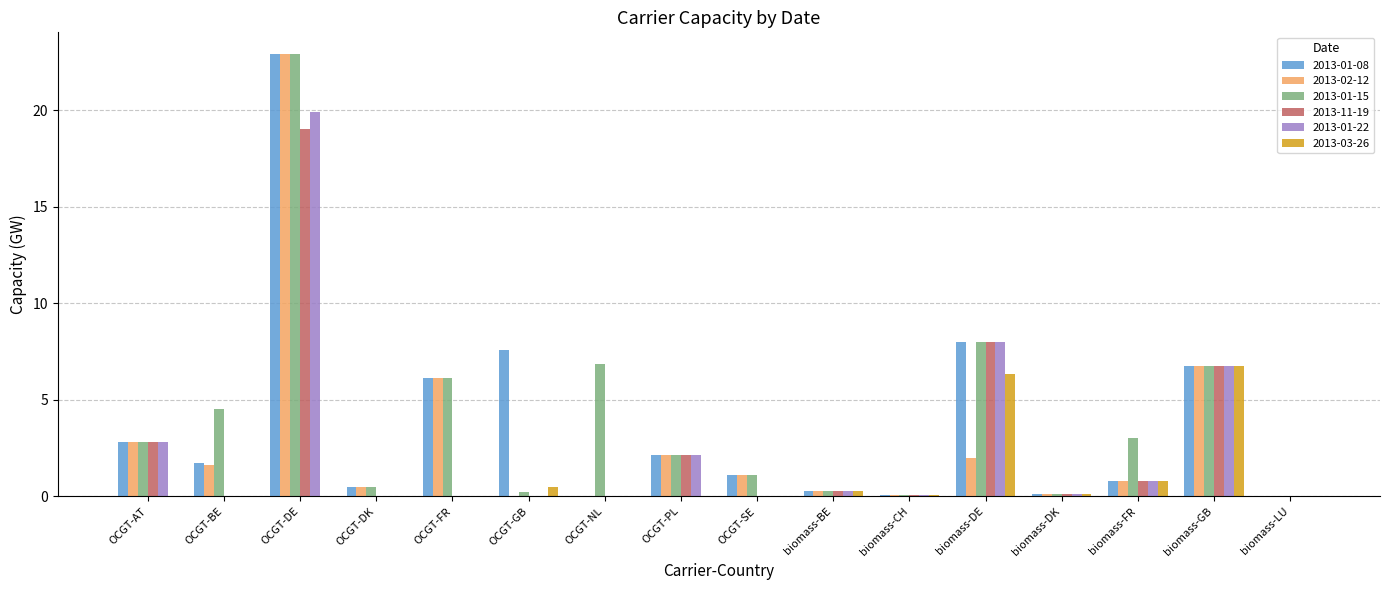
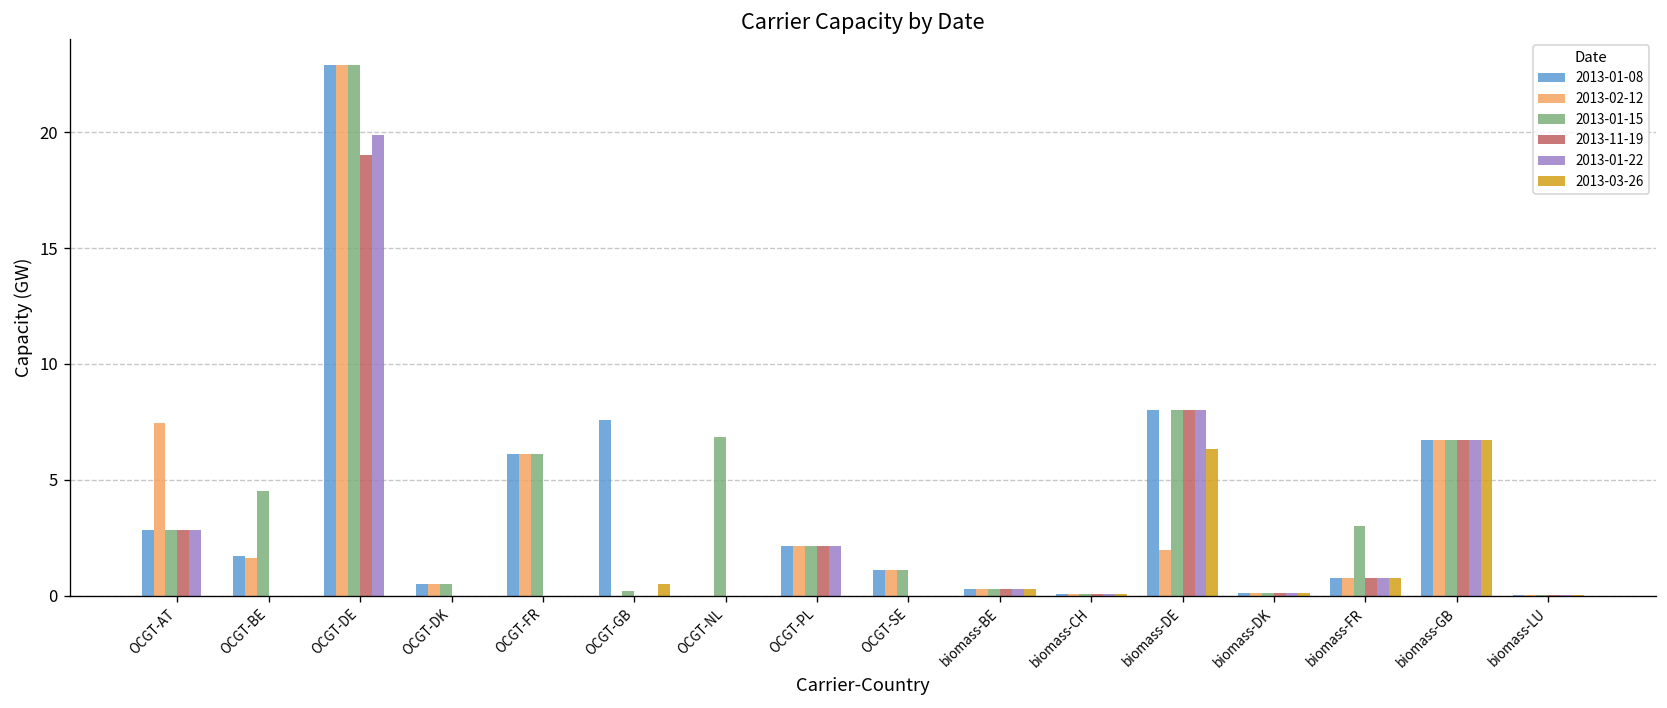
2013-02-12, OCGT-AT: 2.8 -> 7.4
